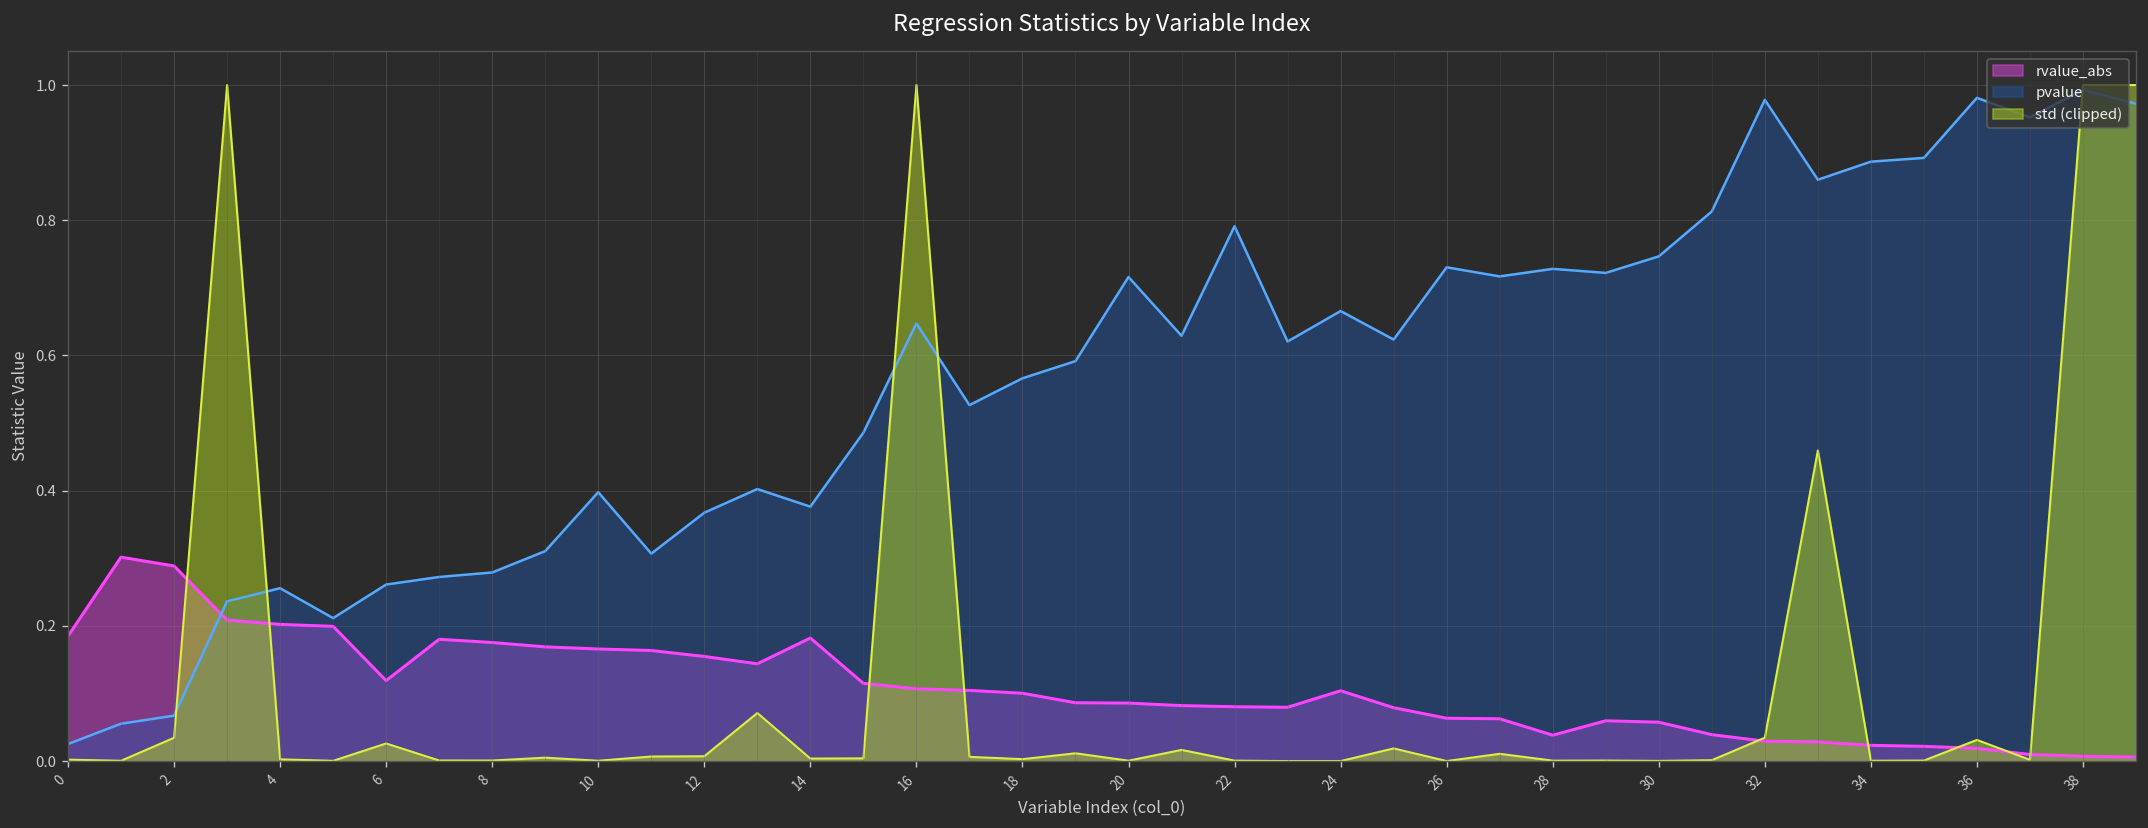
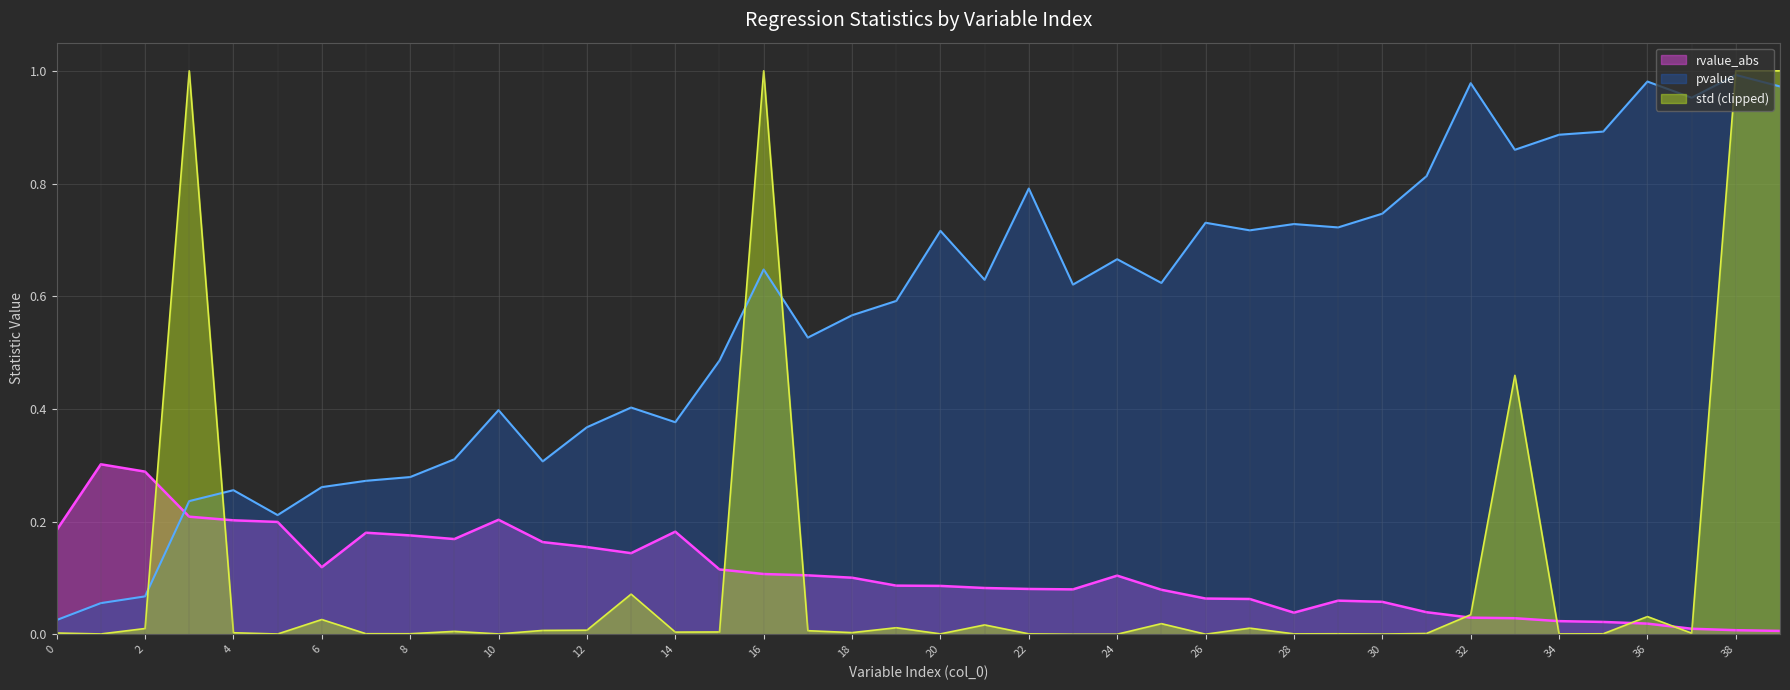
std (clipped), 2: 0.03 -> 0.01
rvalue_abs, 10: 0.17 -> 0.20
